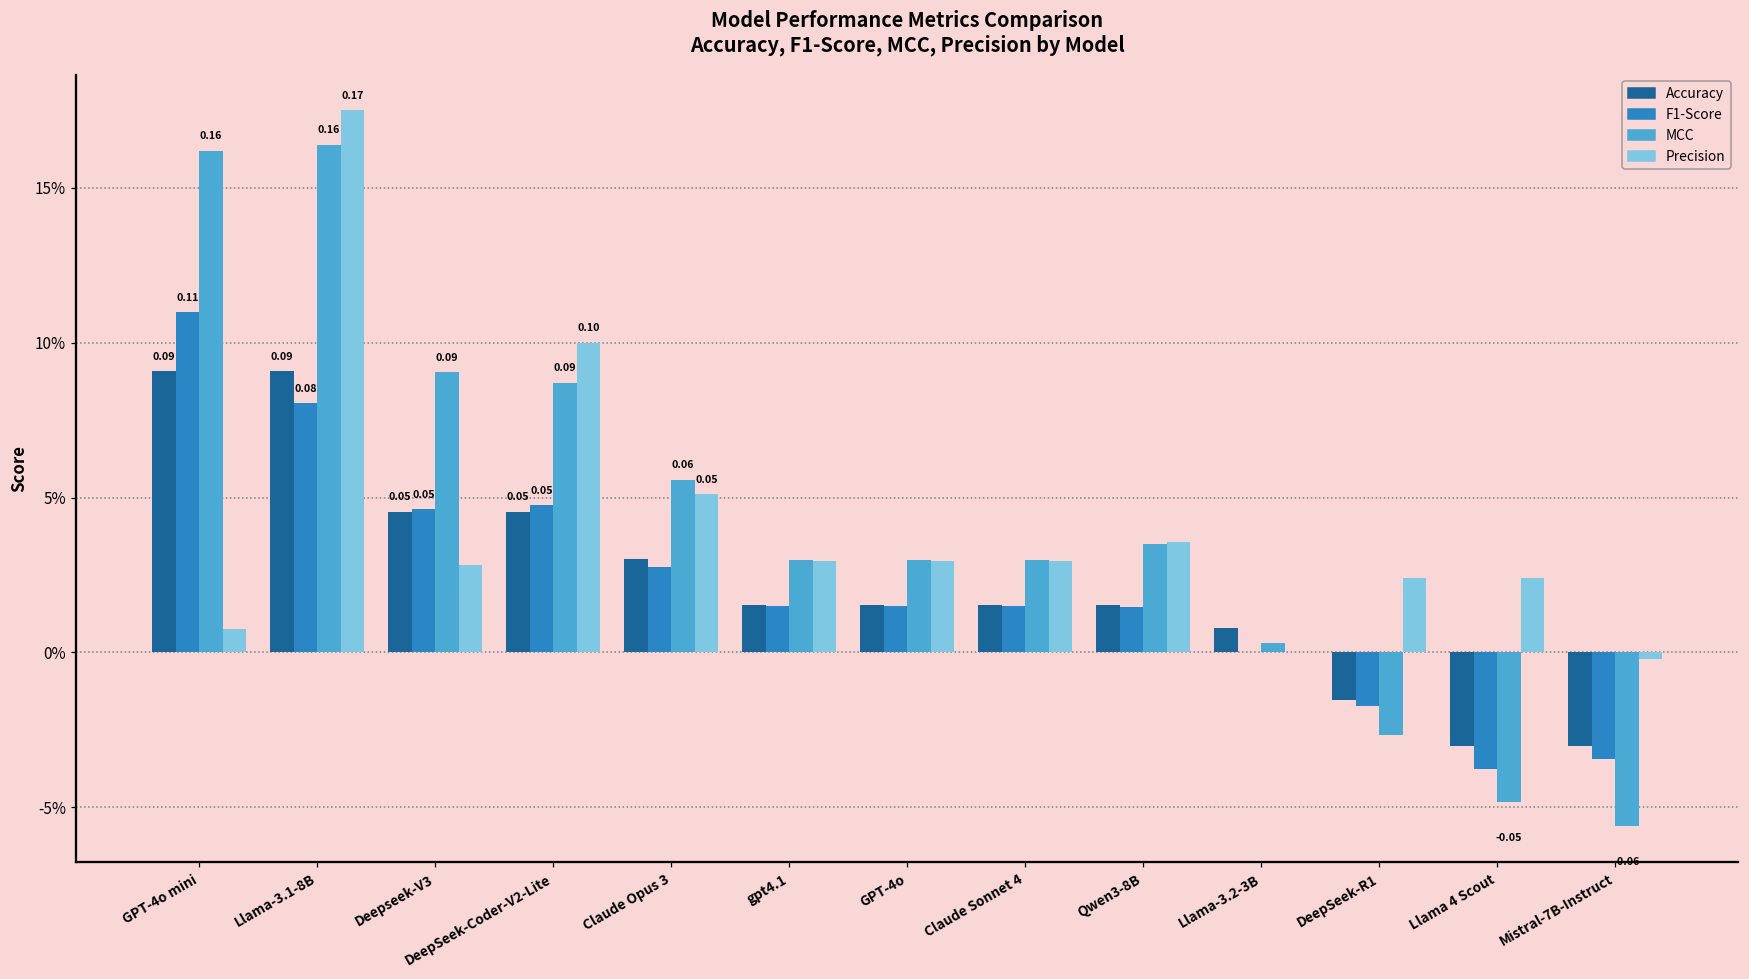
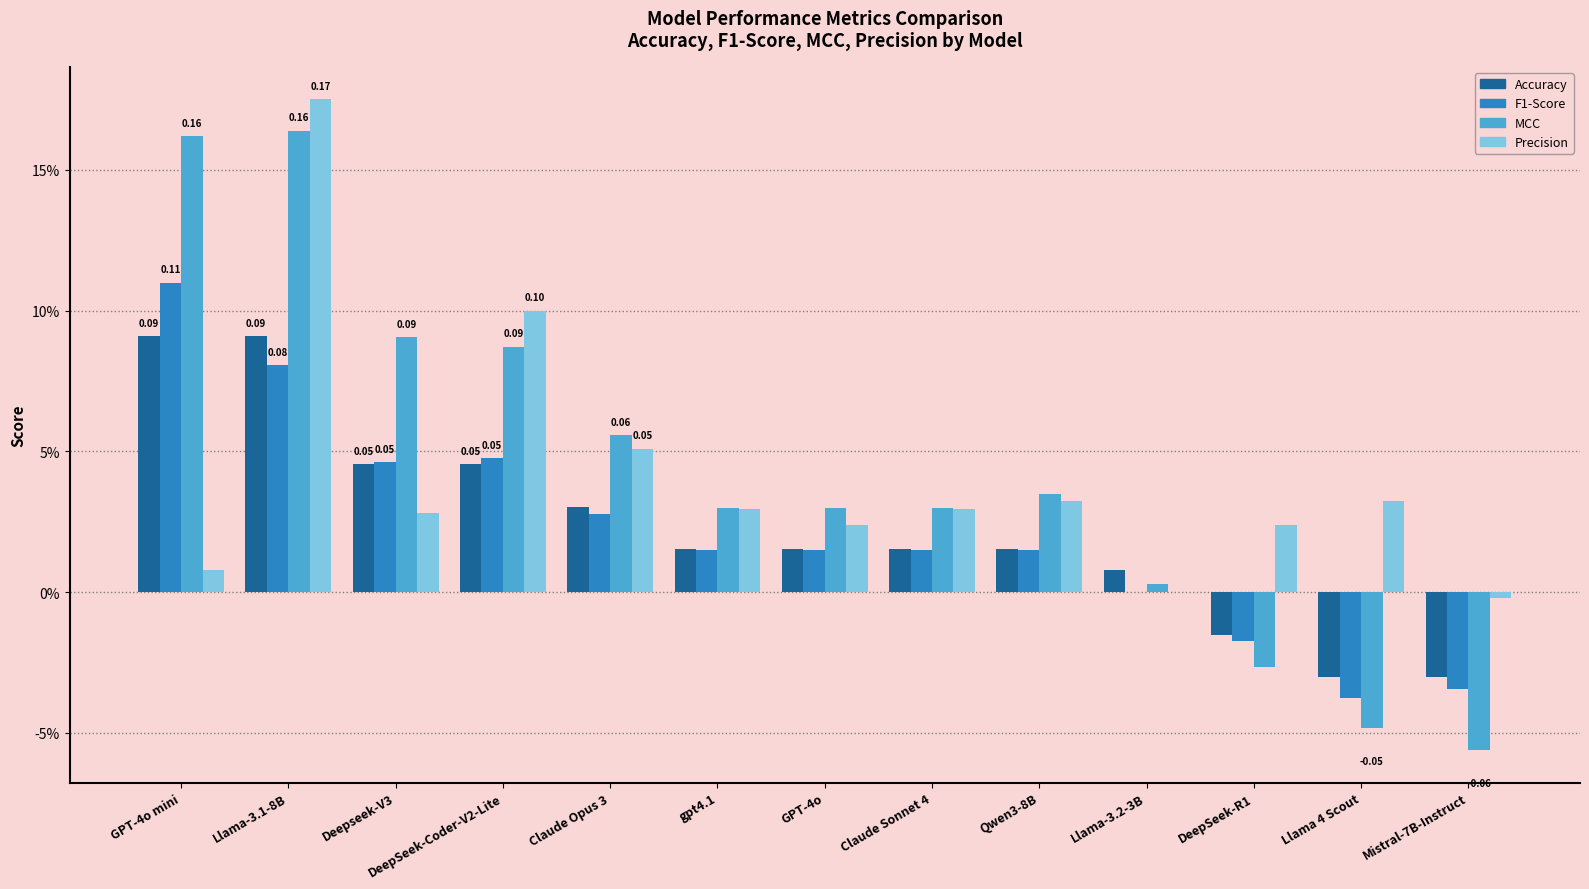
Precision, GPT-4o: 2.9% -> 2.4%
Precision, Qwen3-8B: 3.6% -> 3.2%
Precision, Llama 4 Scout: 2.4% -> 3.2%
